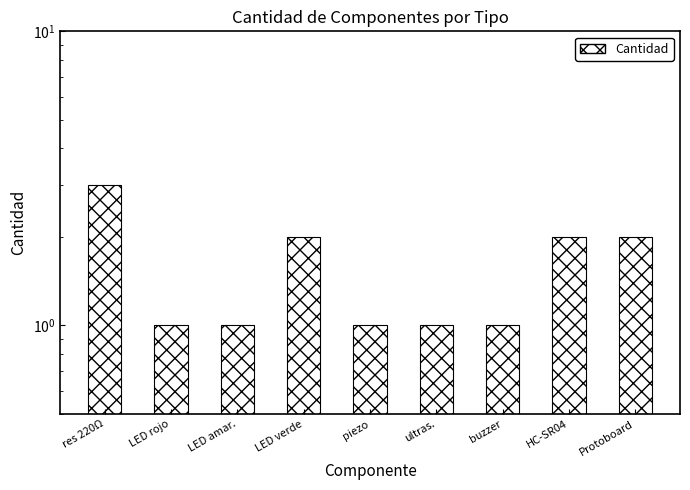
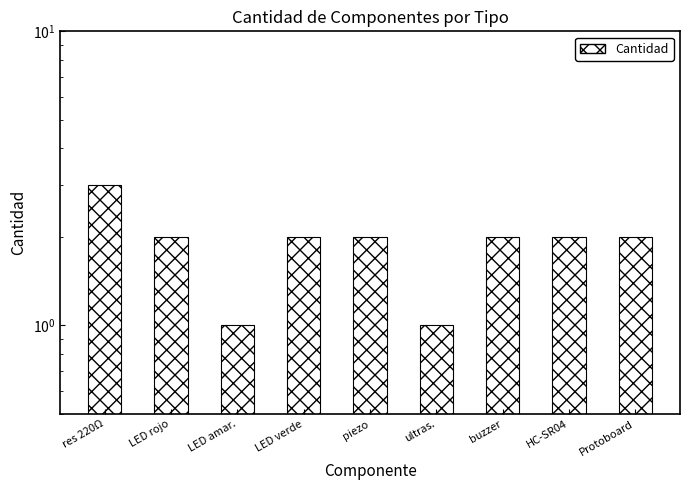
LED rojo: 1 -> 2
piezo: 1 -> 2
buzzer: 1 -> 2
